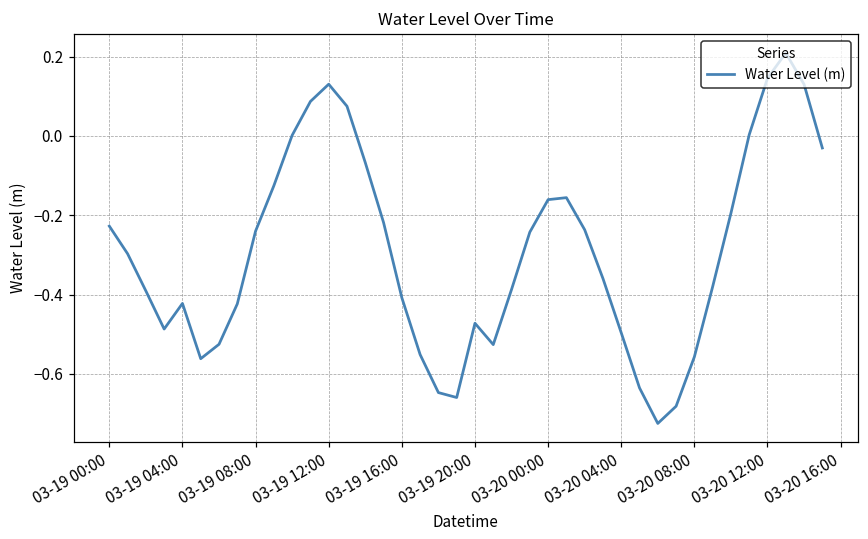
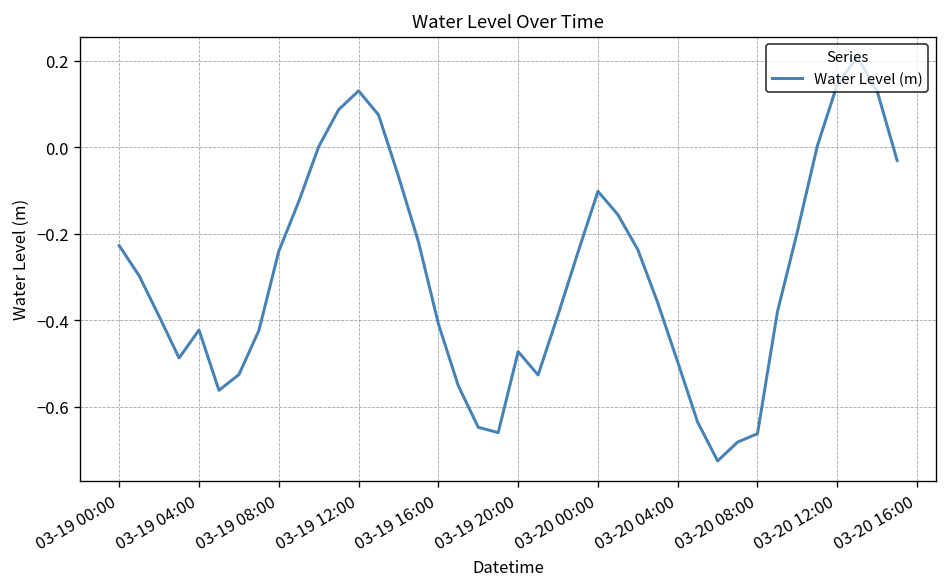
03-20 00:00: -0.16 -> -0.10
03-20 08:00: -0.56 -> -0.66
